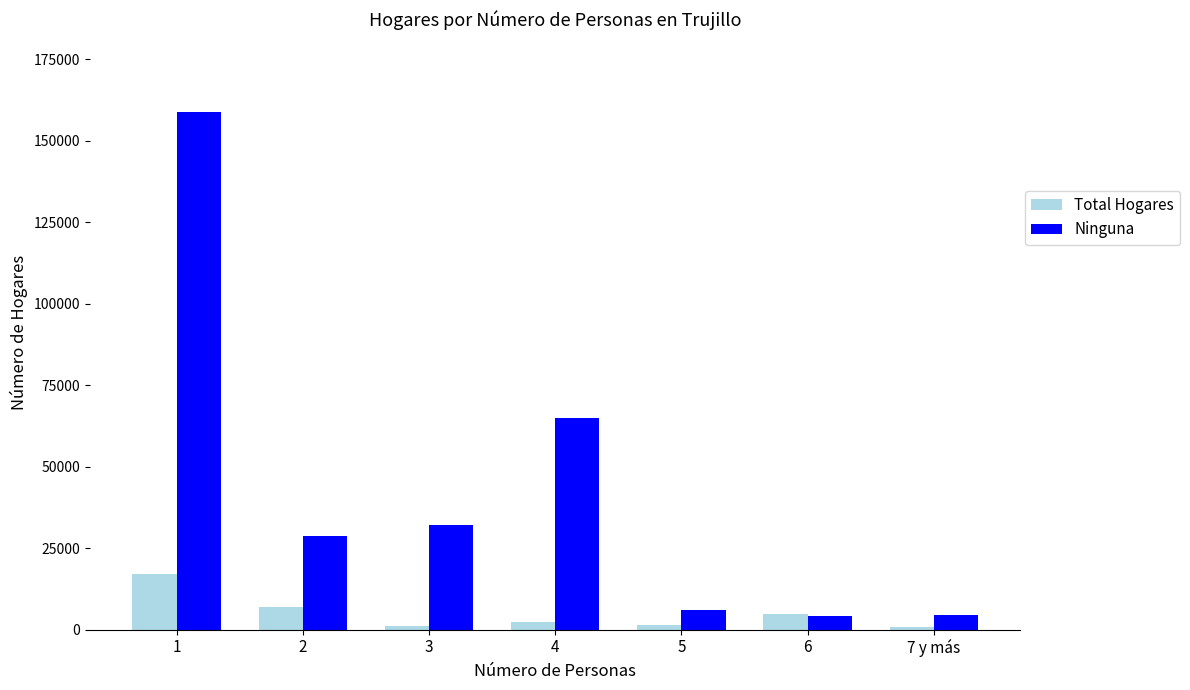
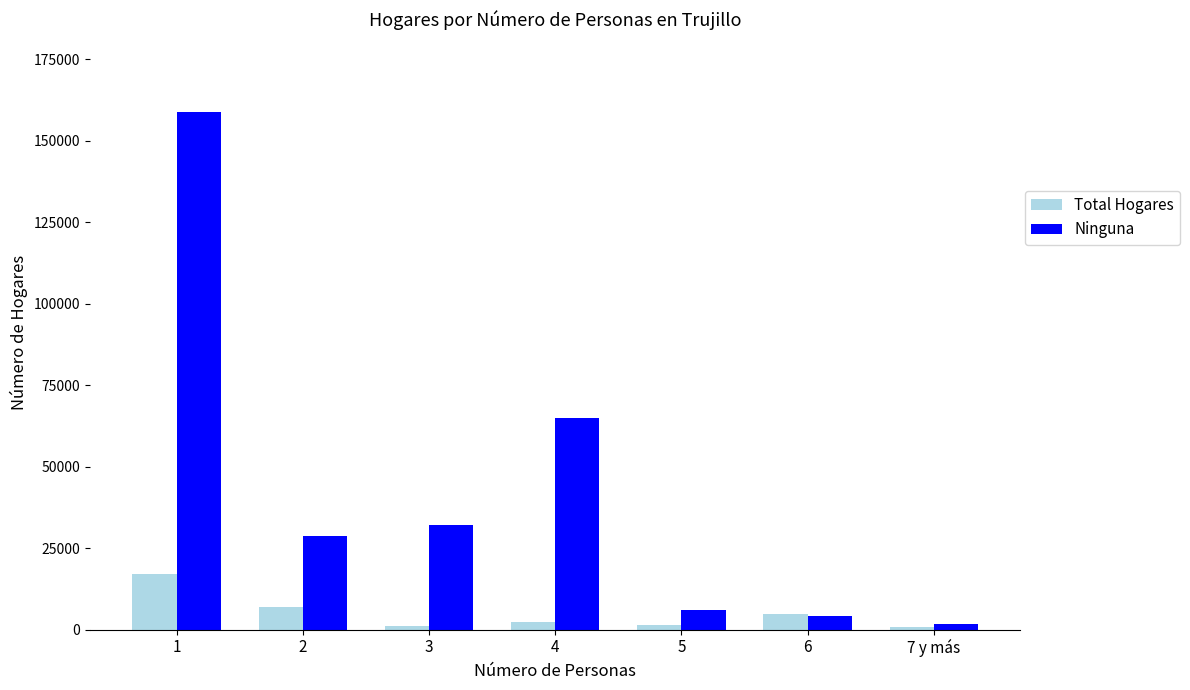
Ninguna, 7 y más: 4000 -> 2000
